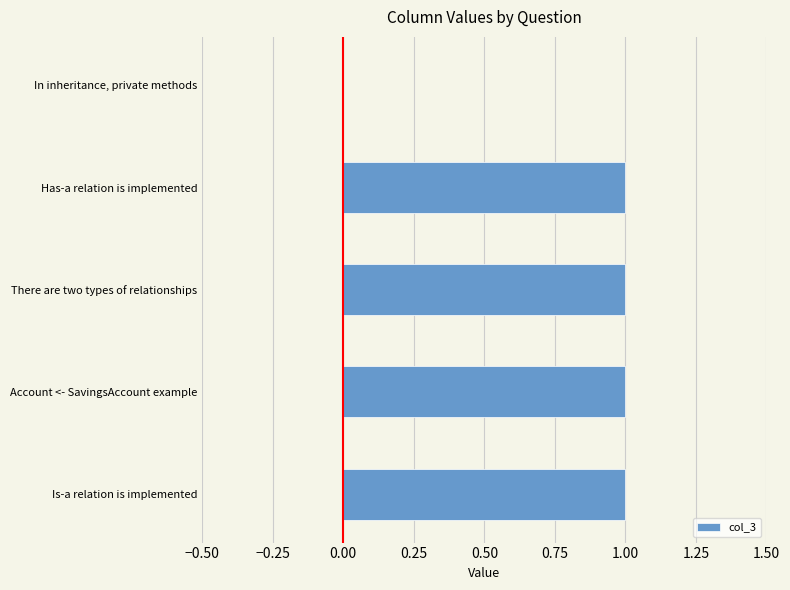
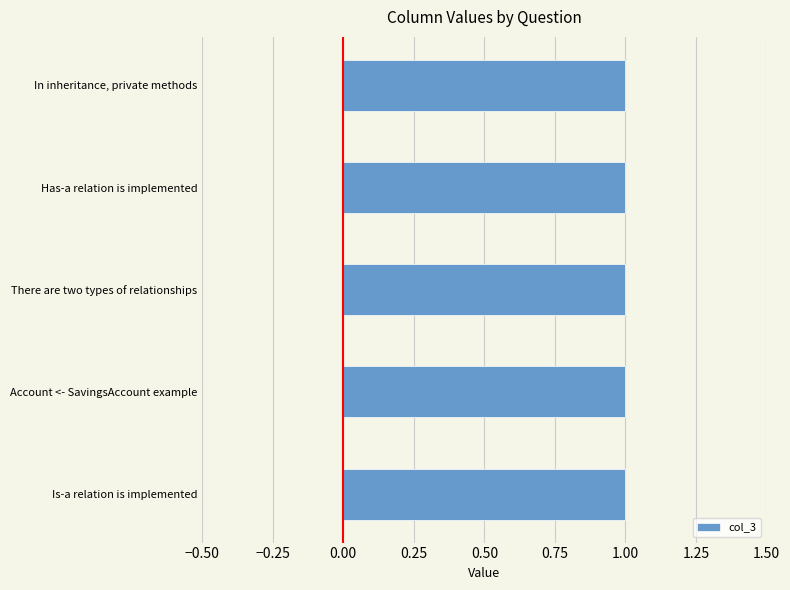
In inheritance, private methods: 0 -> 1
